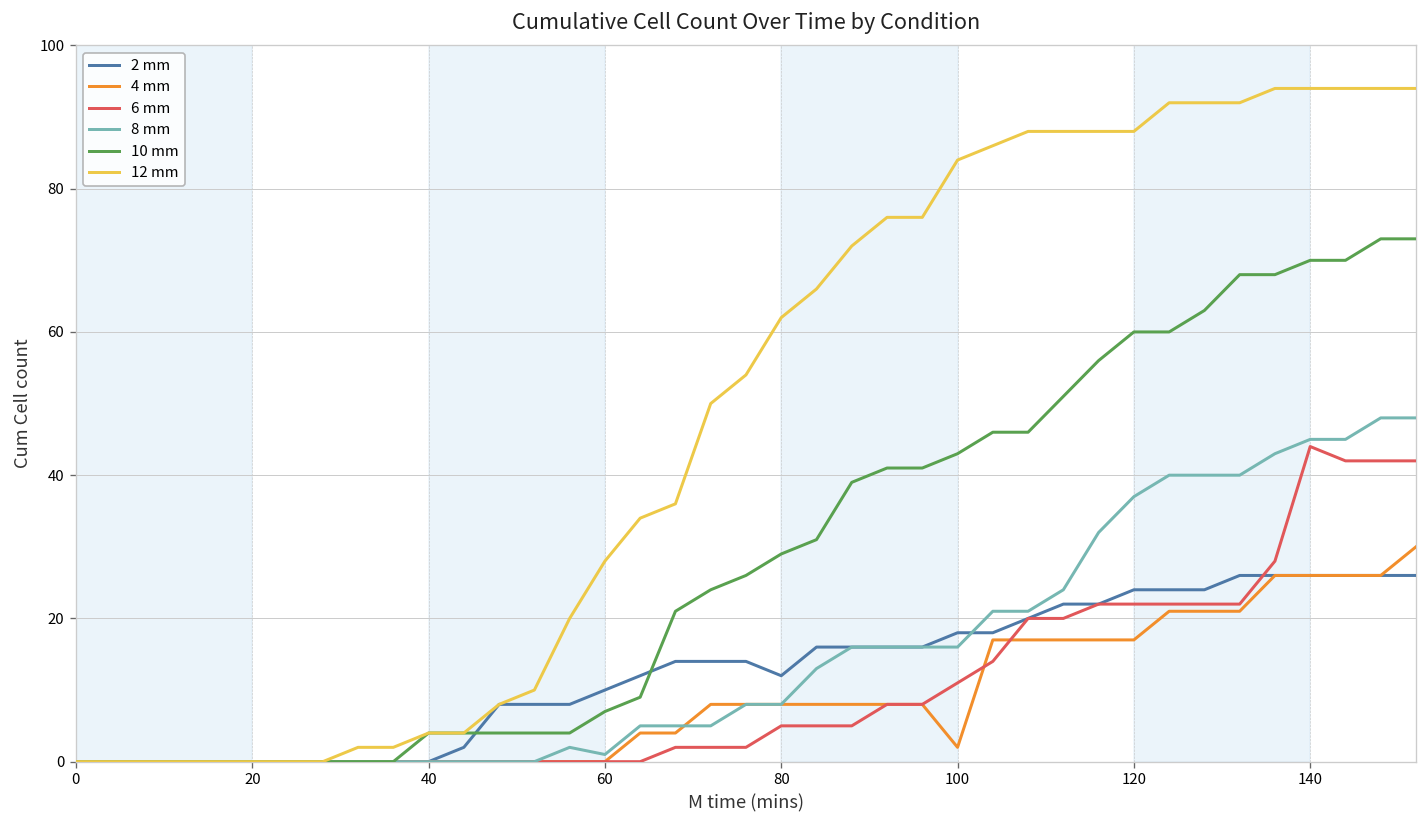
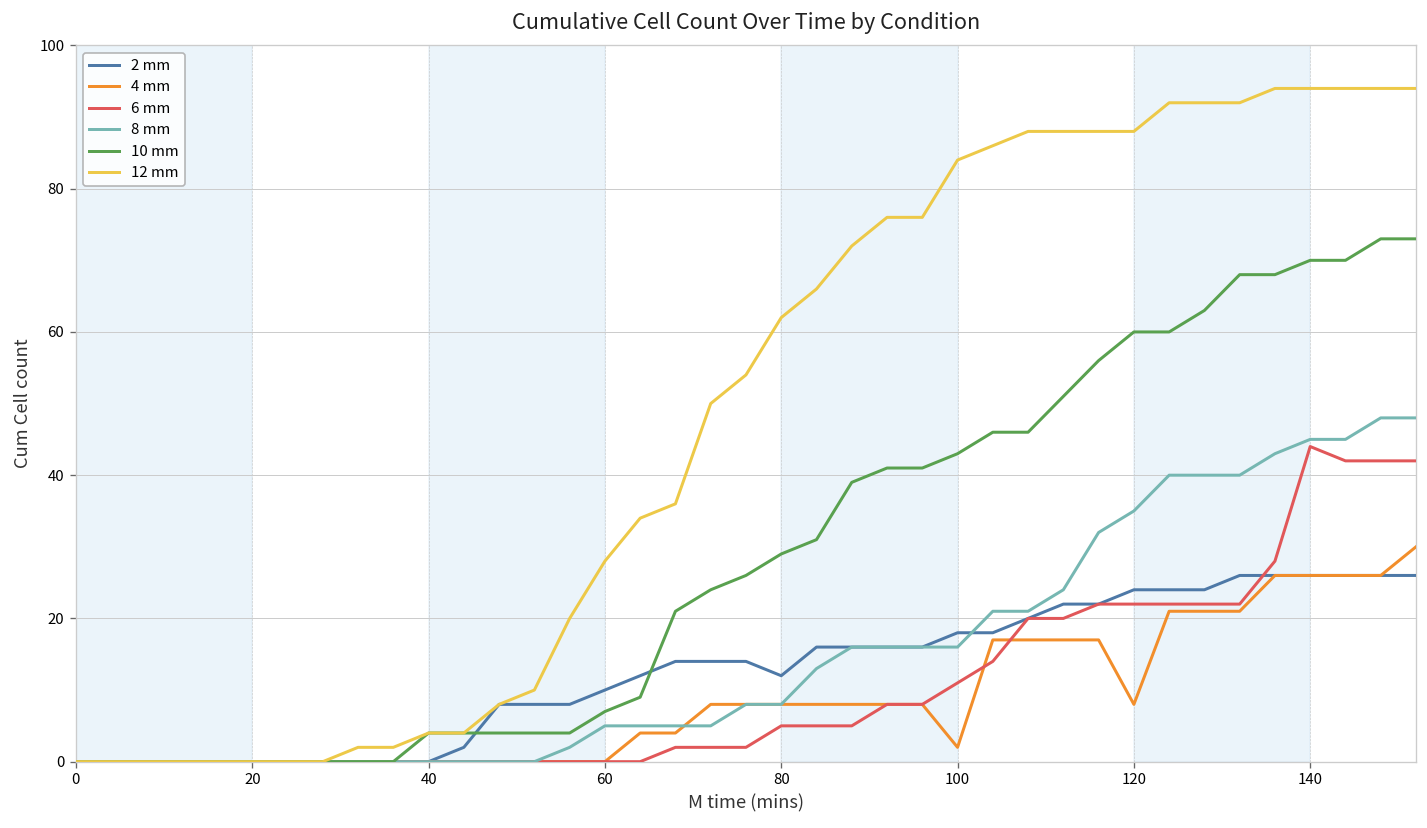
8 mm, 60: 1 -> 5
4 mm, 120: 17 -> 8
8 mm, 120: 37 -> 35
